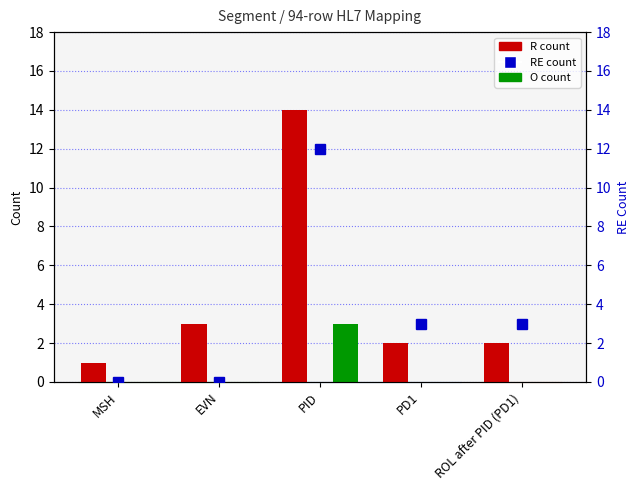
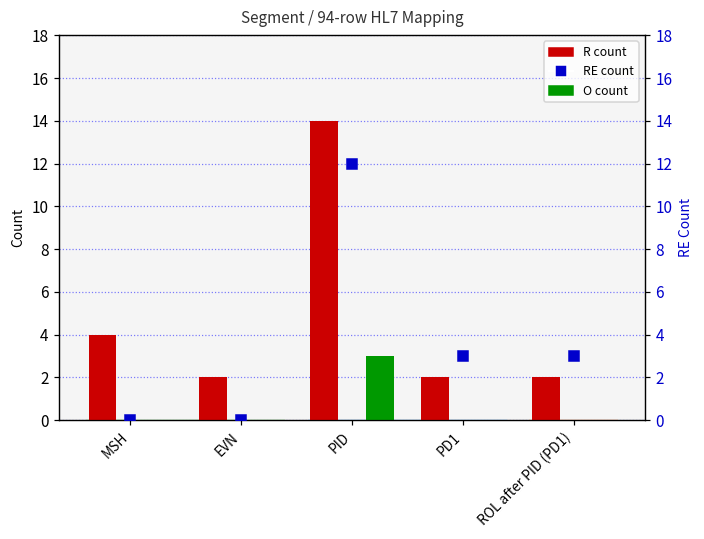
R count, MSH: 1 -> 4
R count, EVN: 3 -> 2
